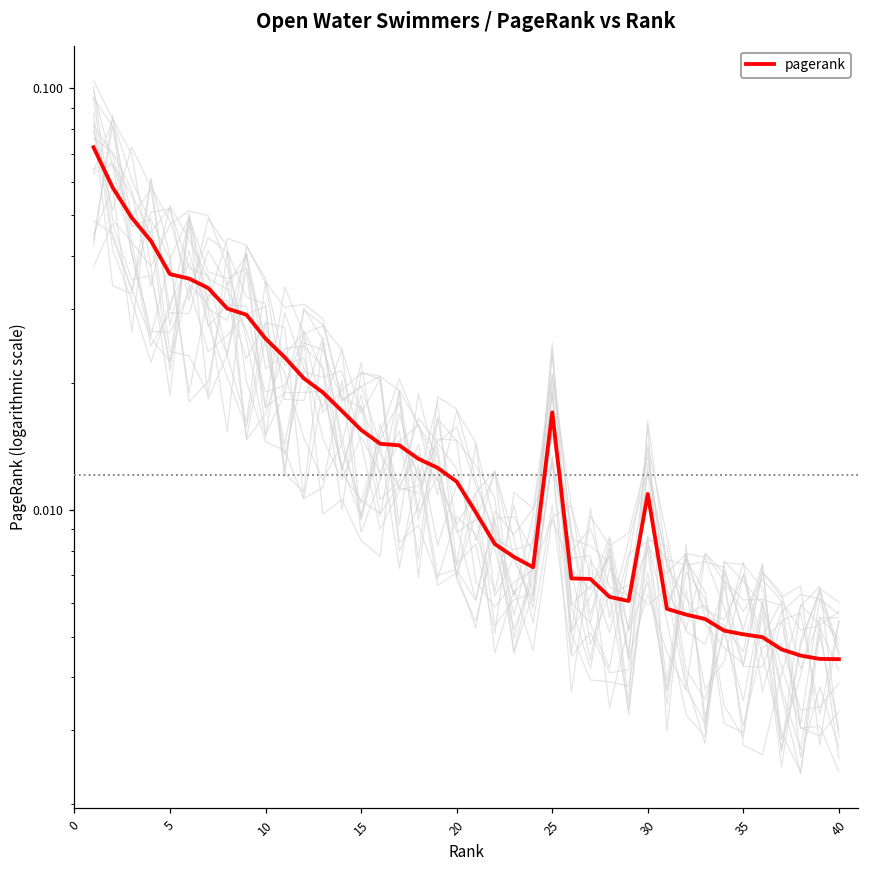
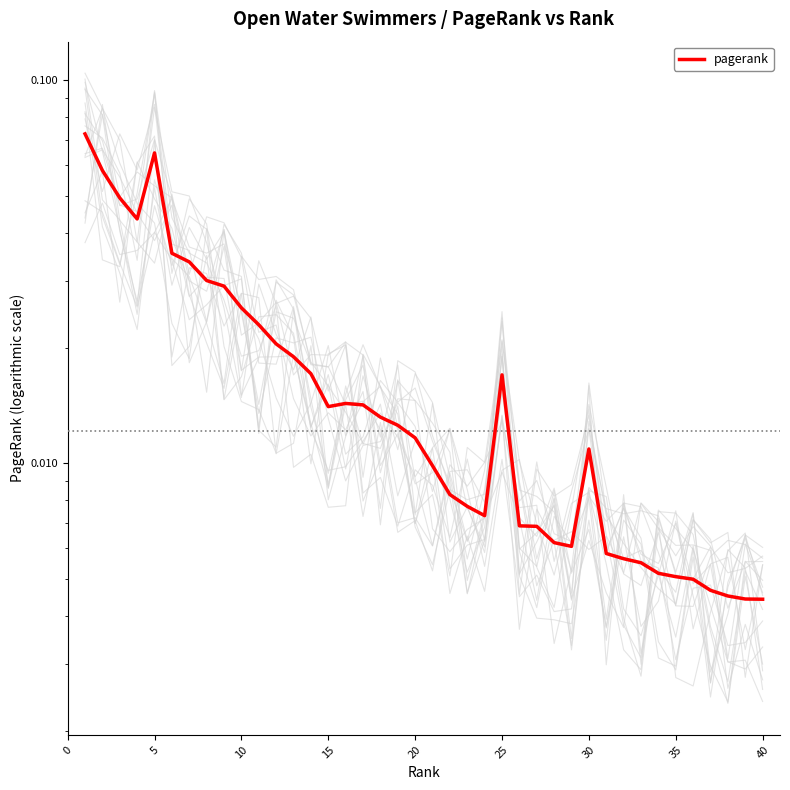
pagerank, 5: 0.036 -> 0.065
pagerank, 15: 0.0155 -> 0.0141
